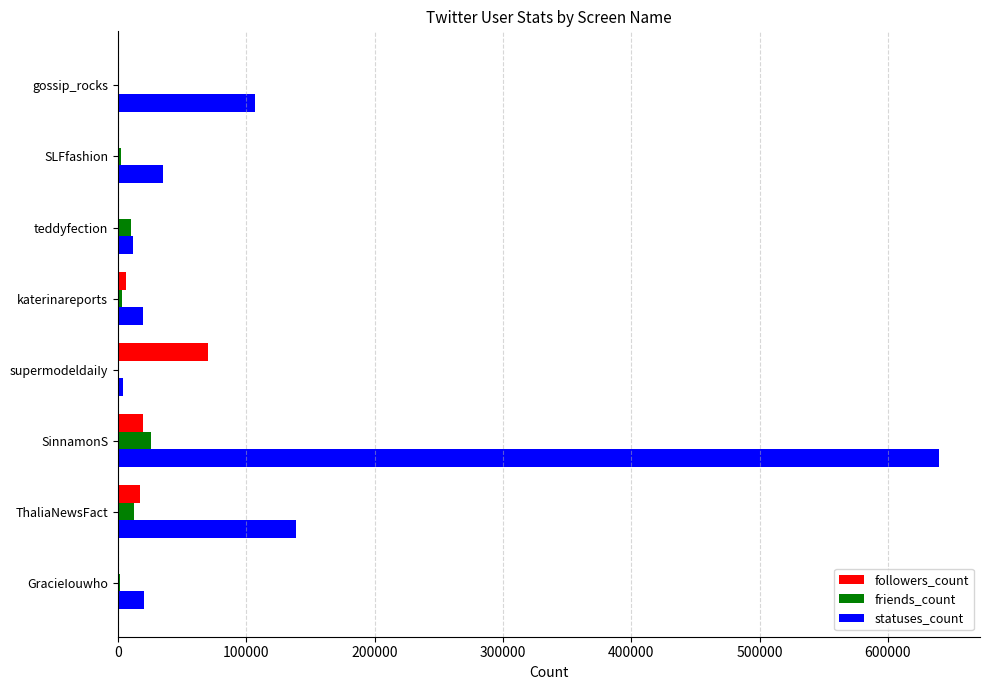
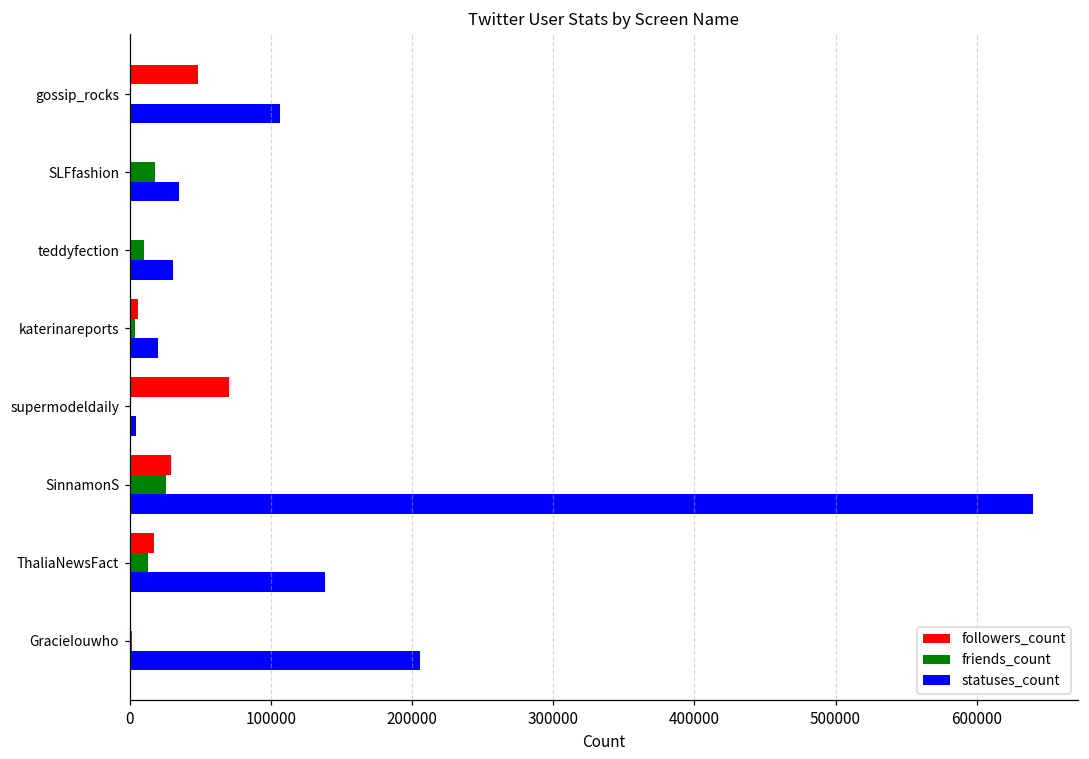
followers_count, gossip_rocks: 0 -> 48000
friends_count, SLFfashion: 2000 -> 18000
statuses_count, teddyfection: 11000 -> 31000
followers_count, SinnamonS: 19000 -> 29000
statuses_count, GracieIouwho: 20000 -> 206000
